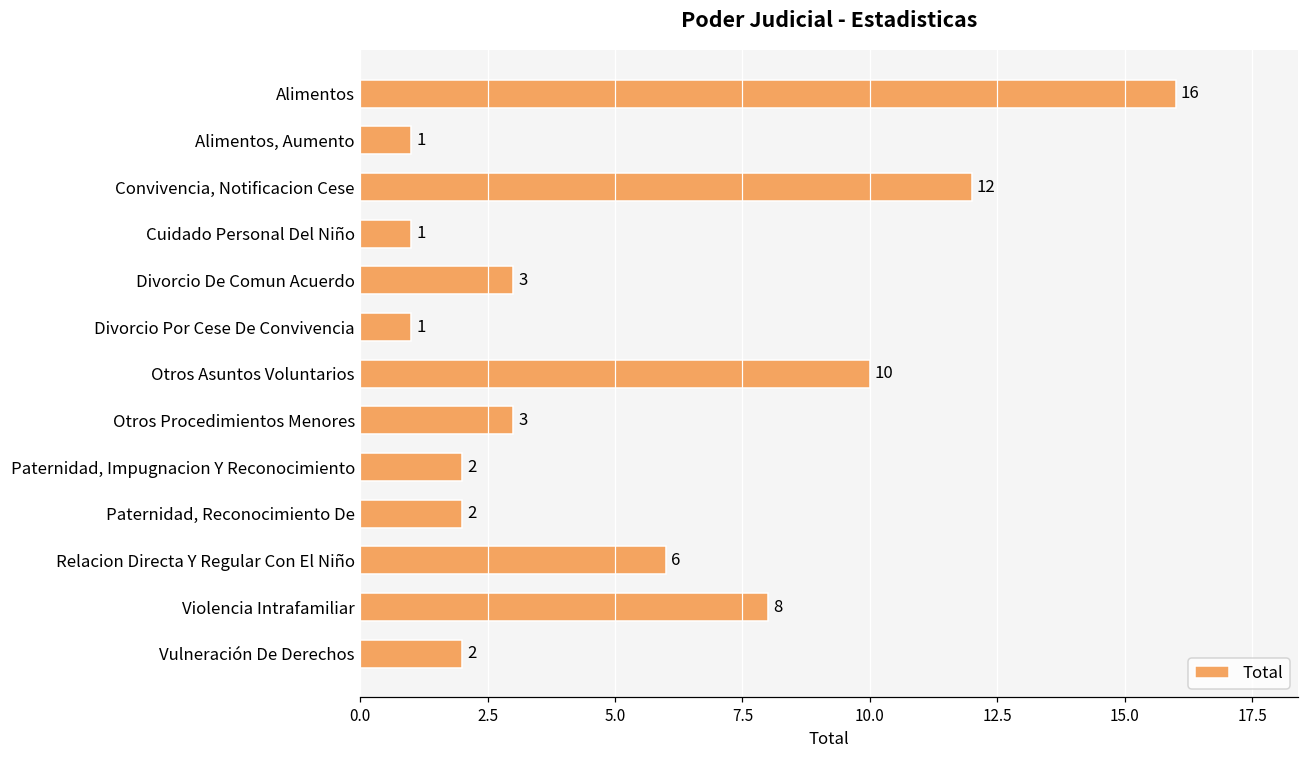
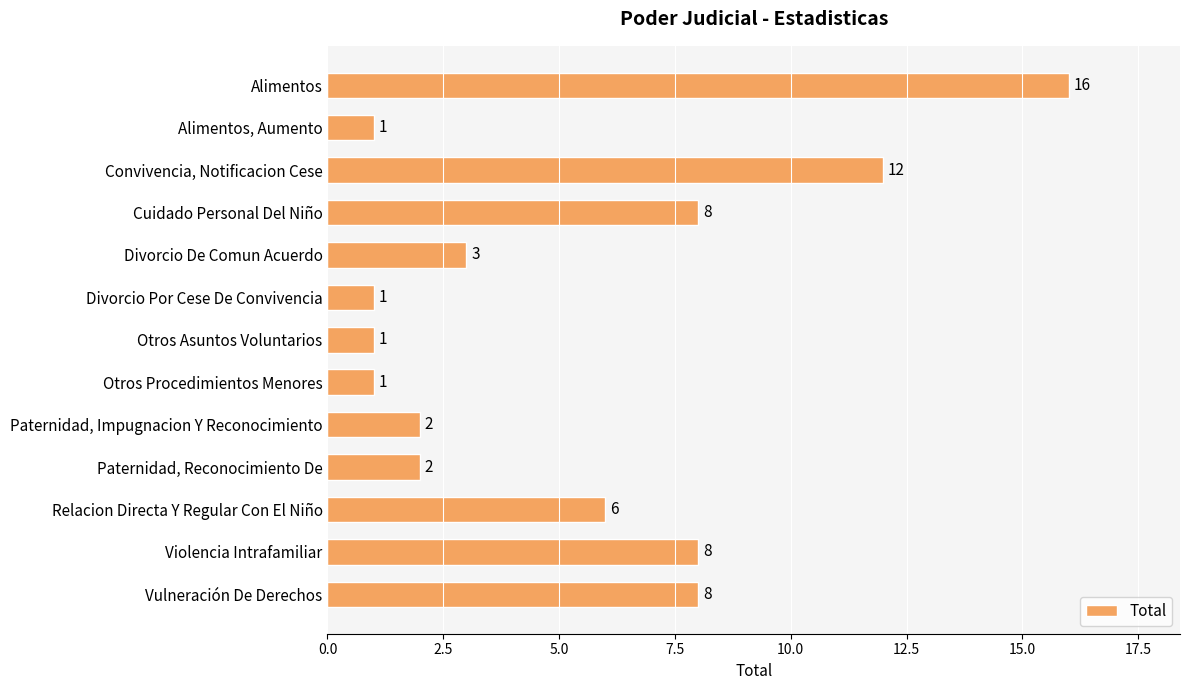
Cuidado Personal Del Niño: 1 -> 8
Otros Asuntos Voluntarios: 10 -> 1
Otros Procedimientos Menores: 3 -> 1
Vulneración De Derechos: 2 -> 8
